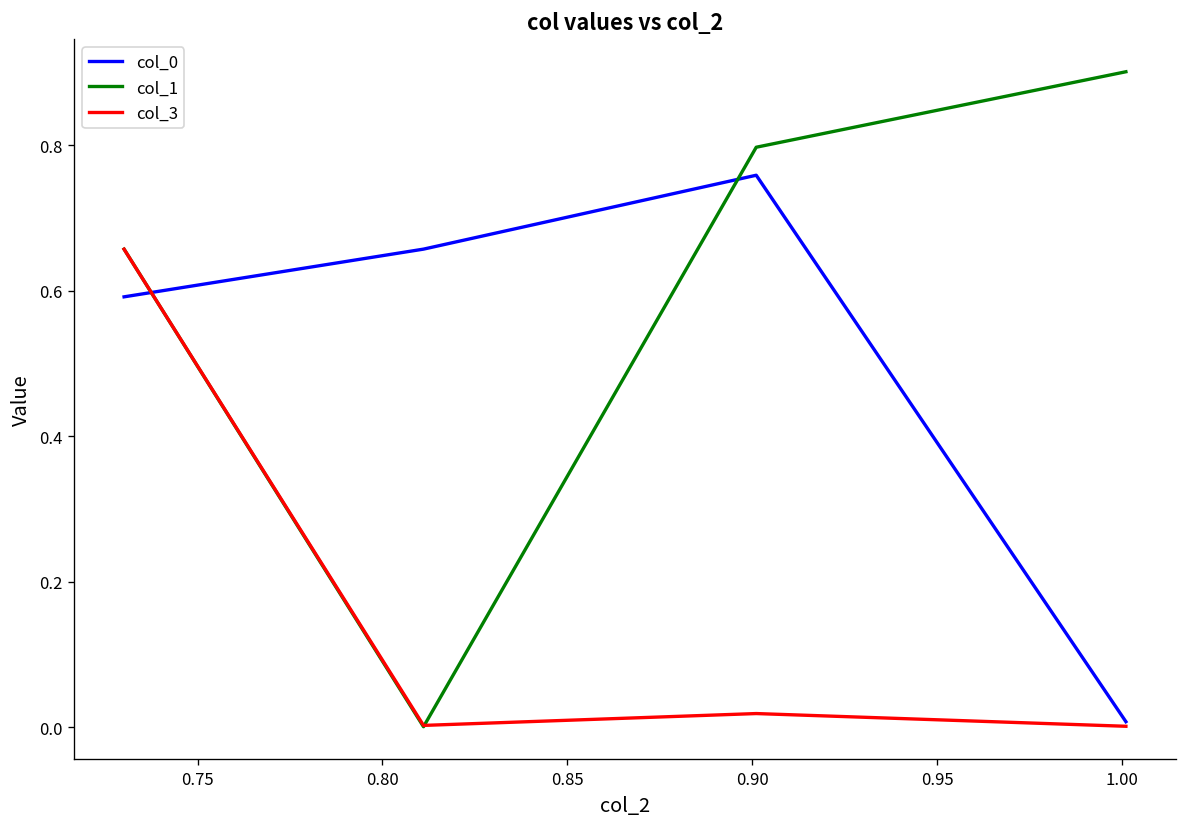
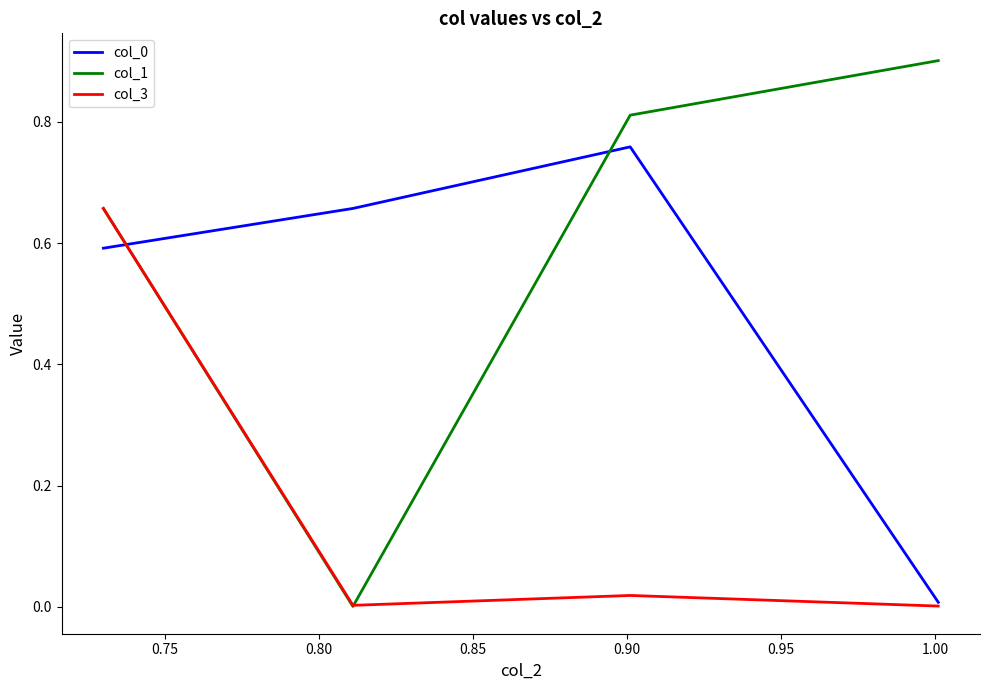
col_1, 0.90: 0.80 -> 0.81
